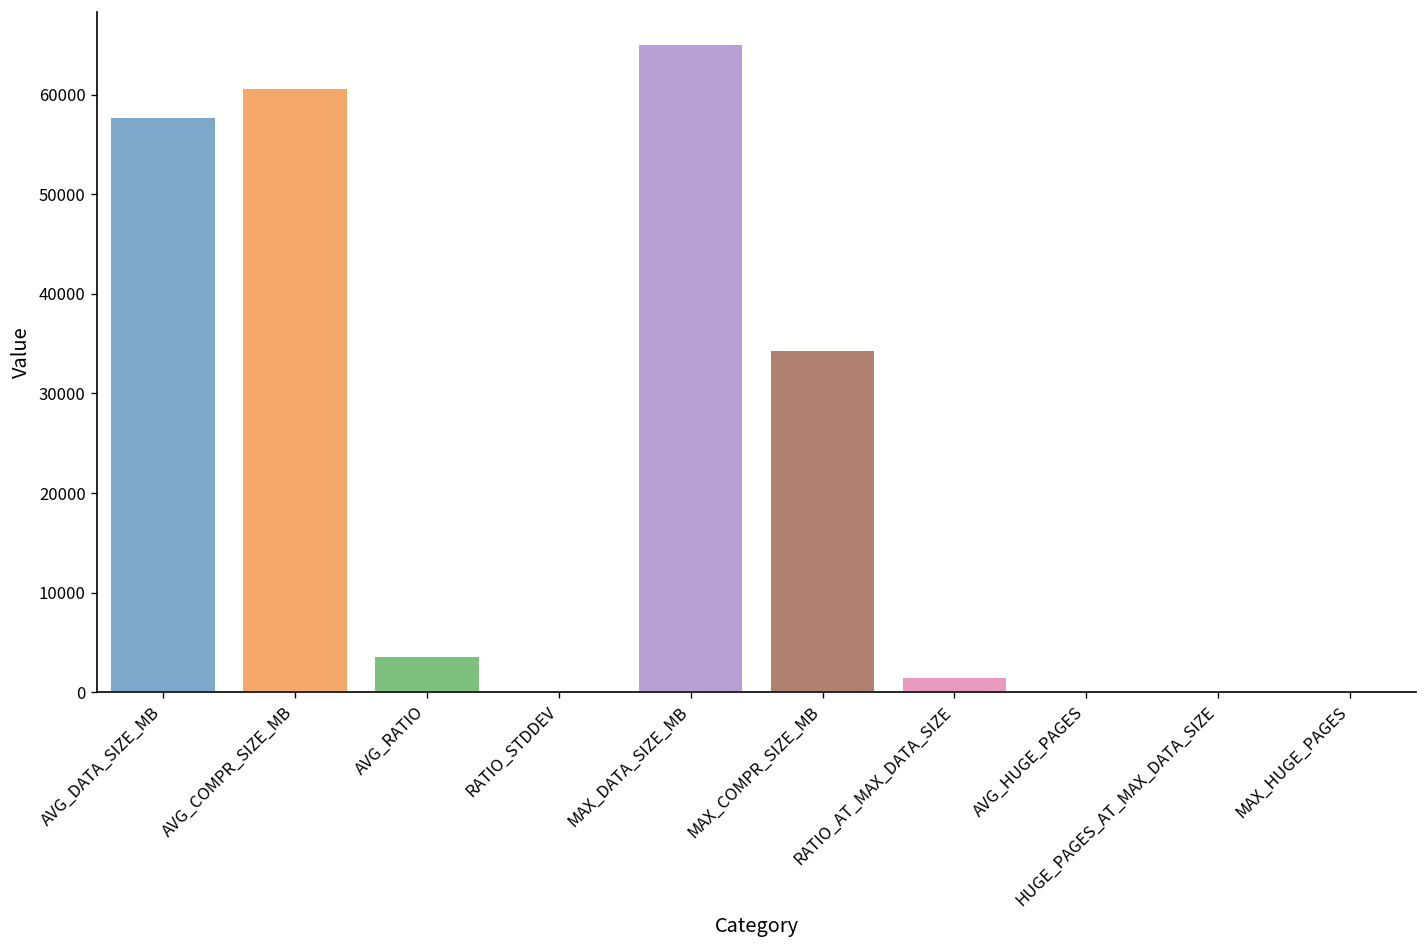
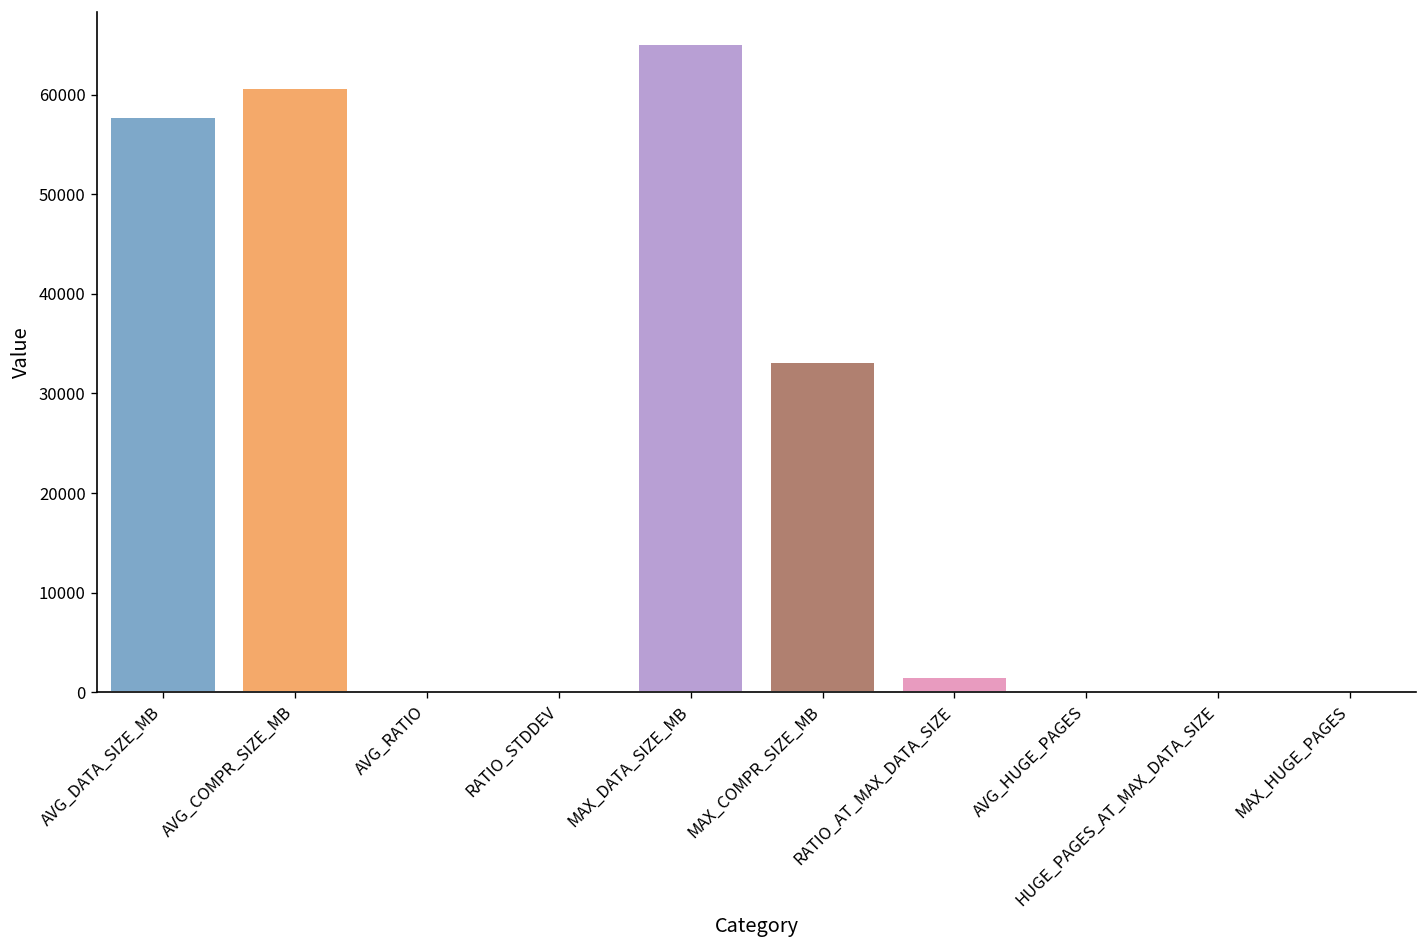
AVG_RATIO: 4000 -> 0
MAX_COMPR_SIZE_MB: 34000 -> 33000
